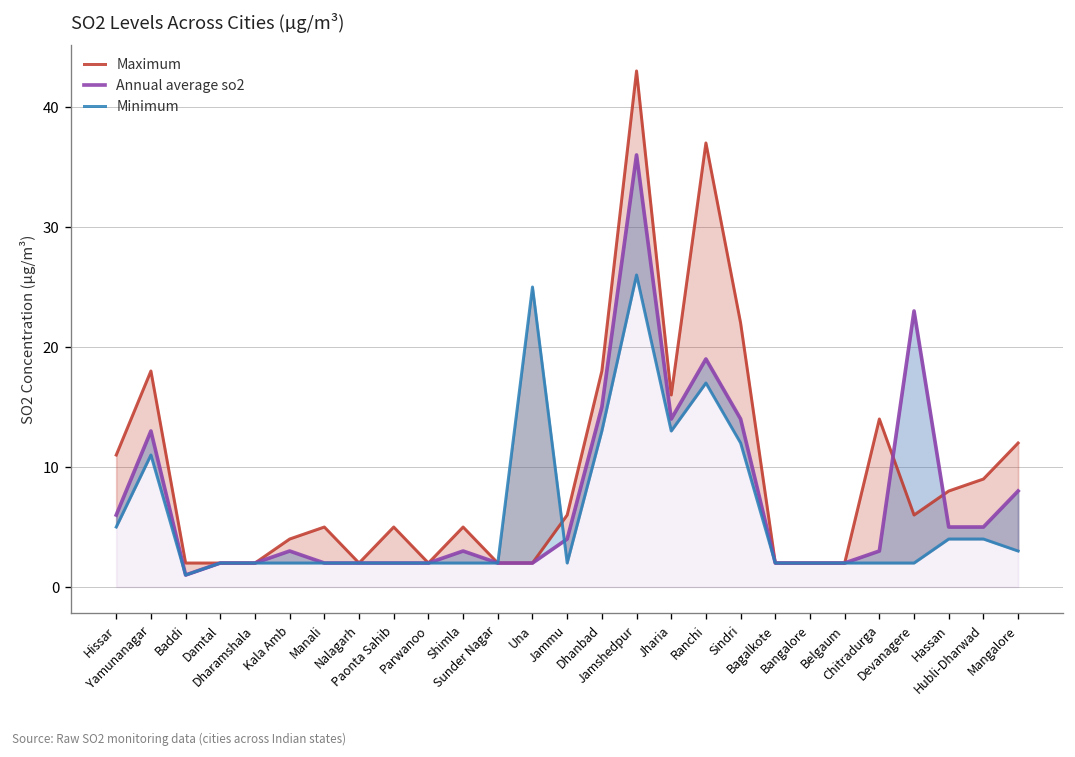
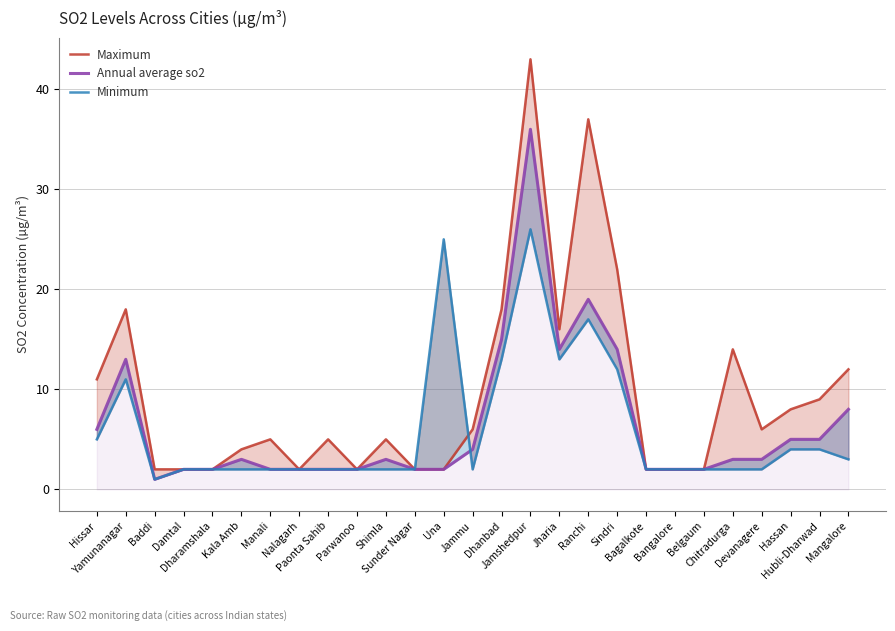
Annual average so2, Devanagere: 23 -> 3
